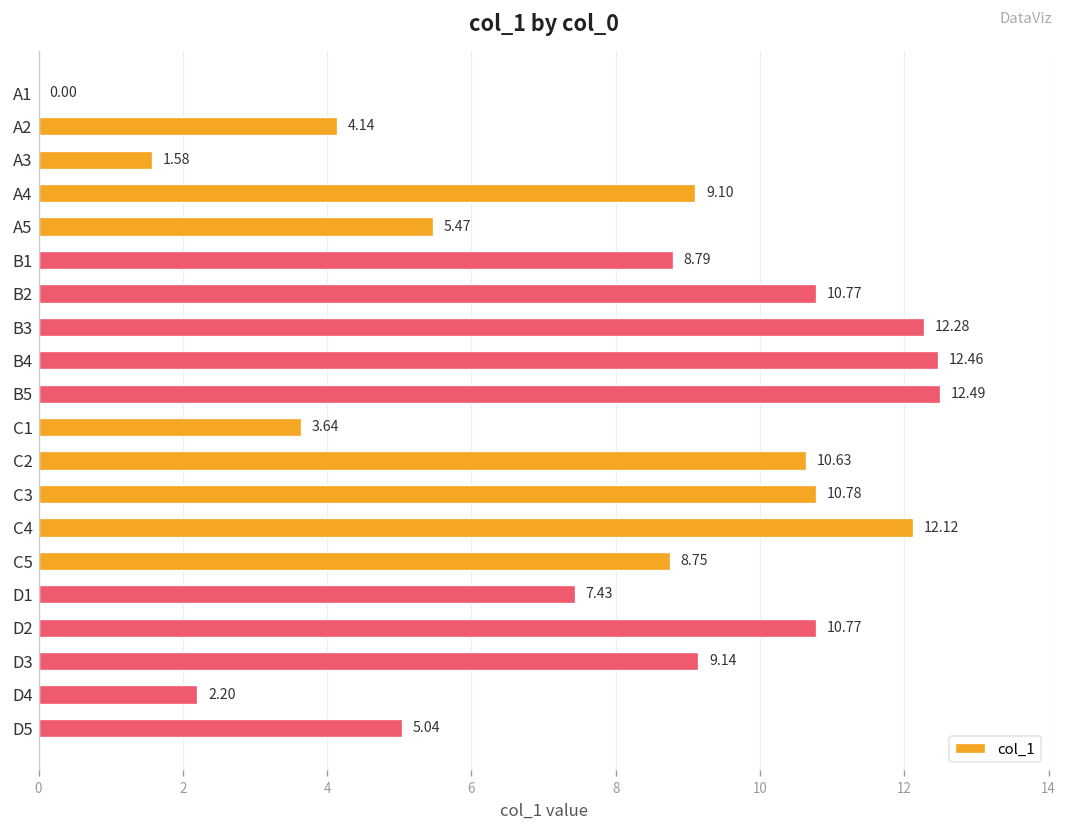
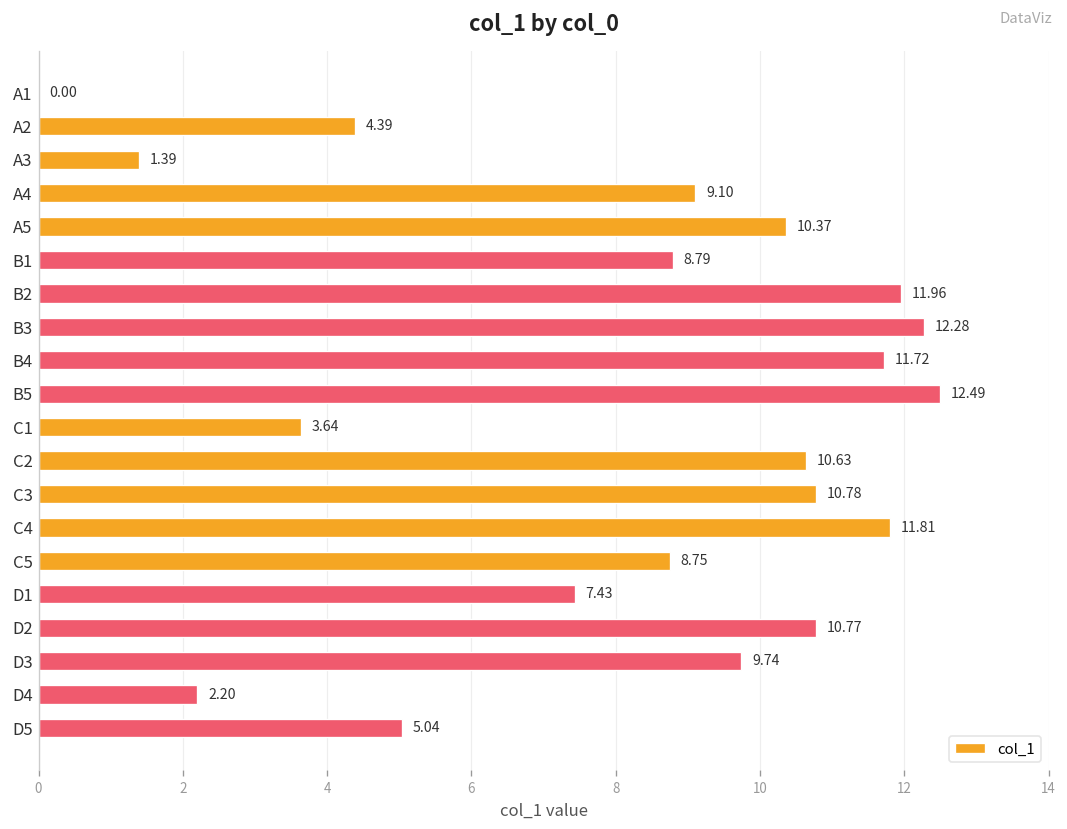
A2: 4.14 -> 4.39
A3: 1.58 -> 1.39
A5: 5.47 -> 10.37
B2: 10.77 -> 11.96
B4: 12.46 -> 11.72
C4: 12.12 -> 11.81
D3: 9.14 -> 9.74
